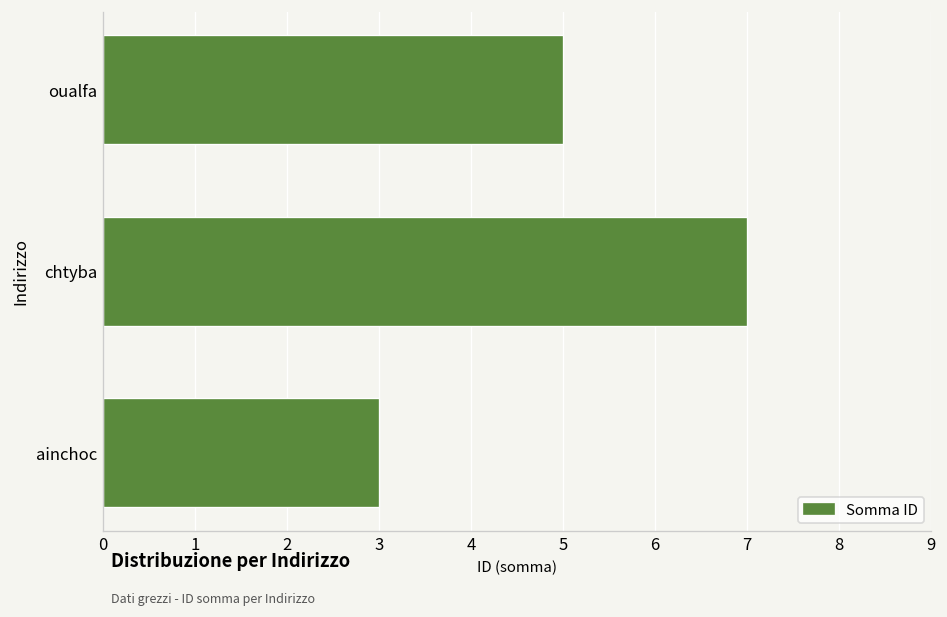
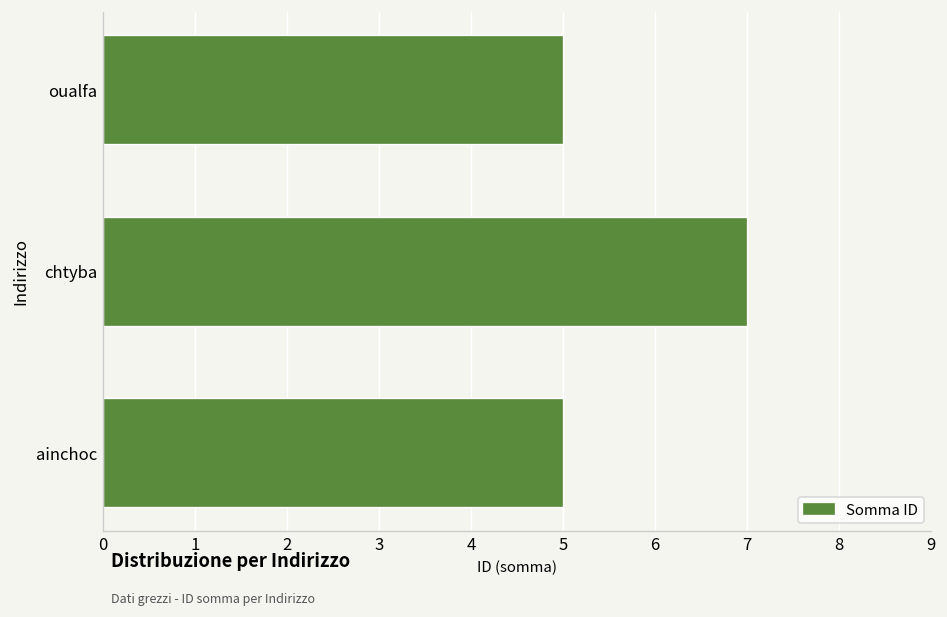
ainchoc: 3 -> 5
